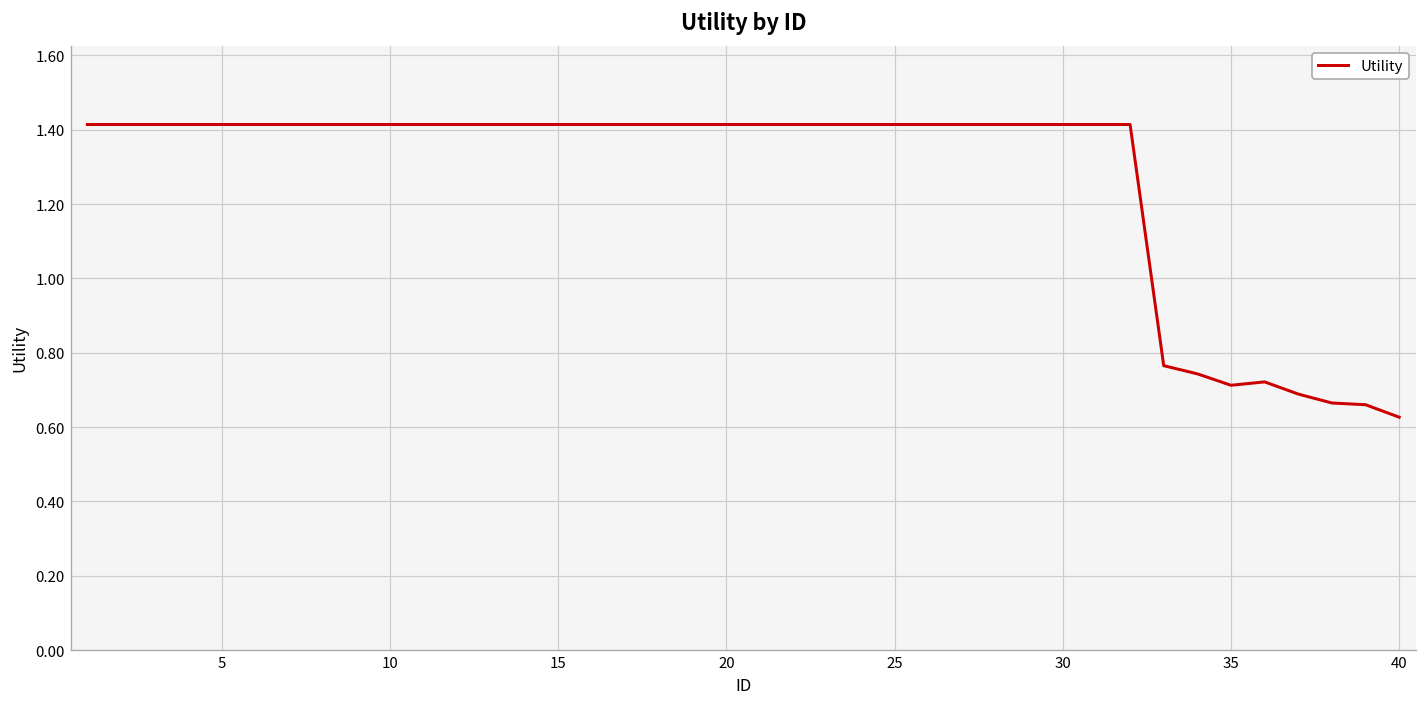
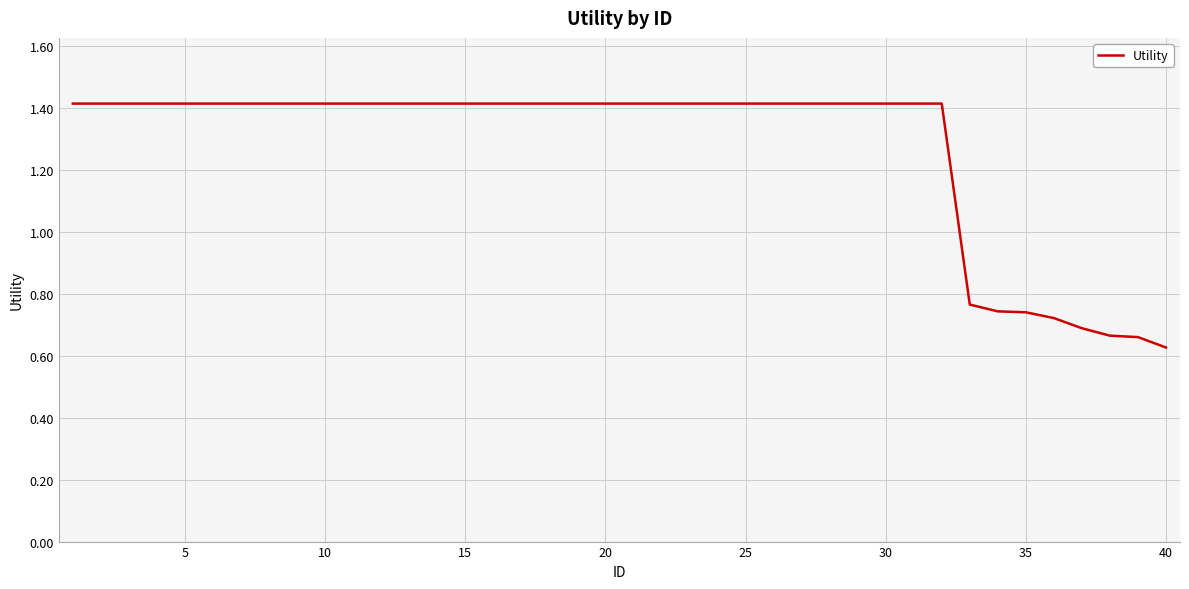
35: 0.71 -> 0.74
